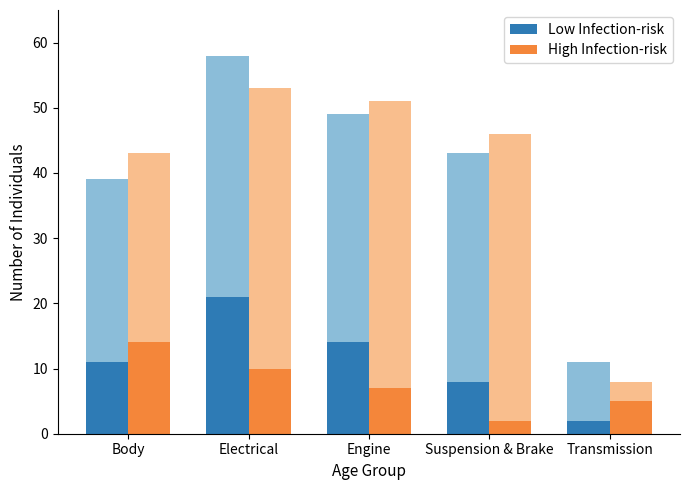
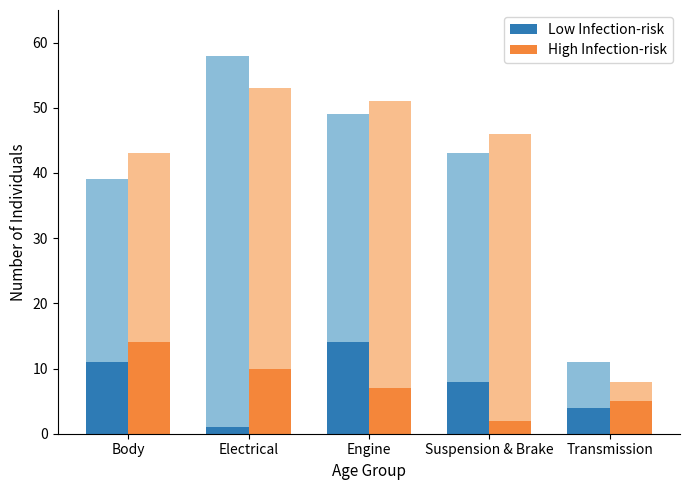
Low Infection-risk, Electrical: 21 -> 1
Low Infection-risk, Transmission: 2 -> 4
